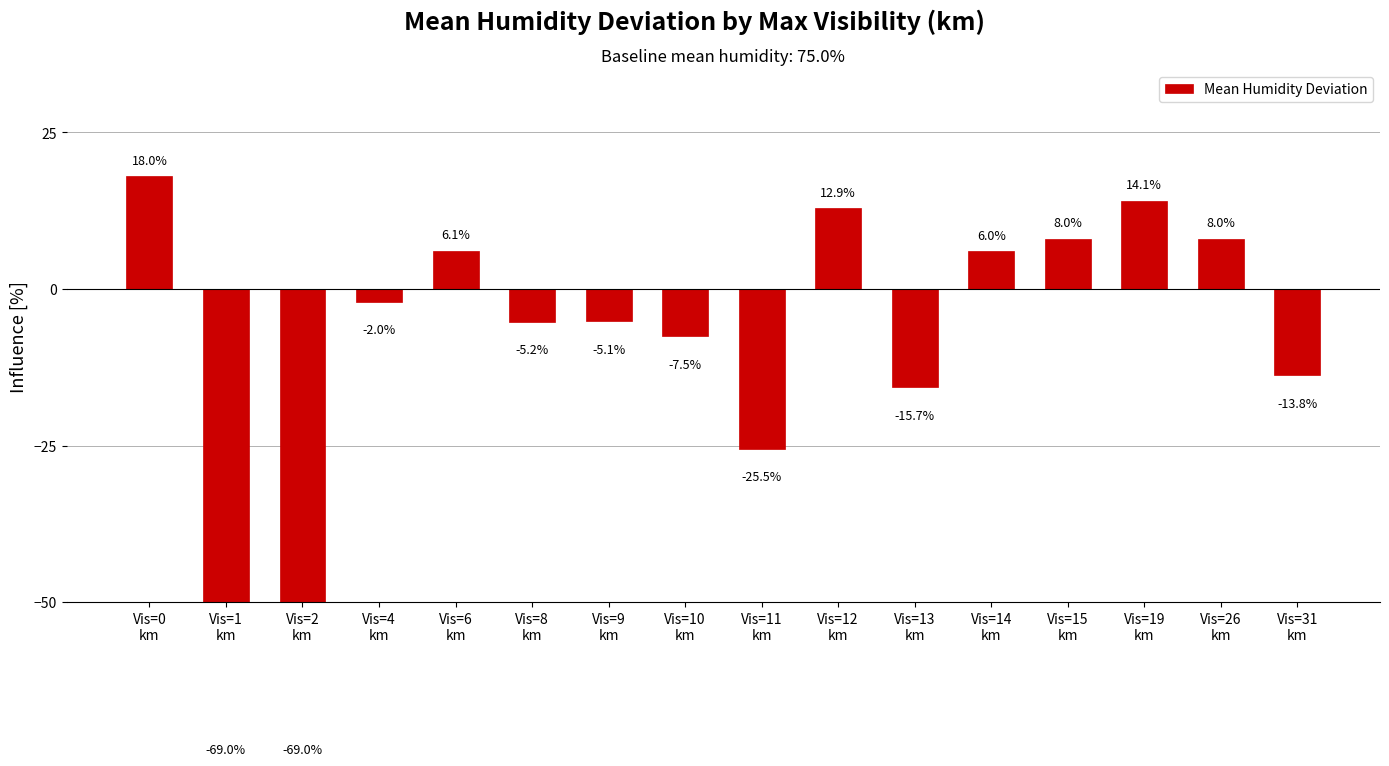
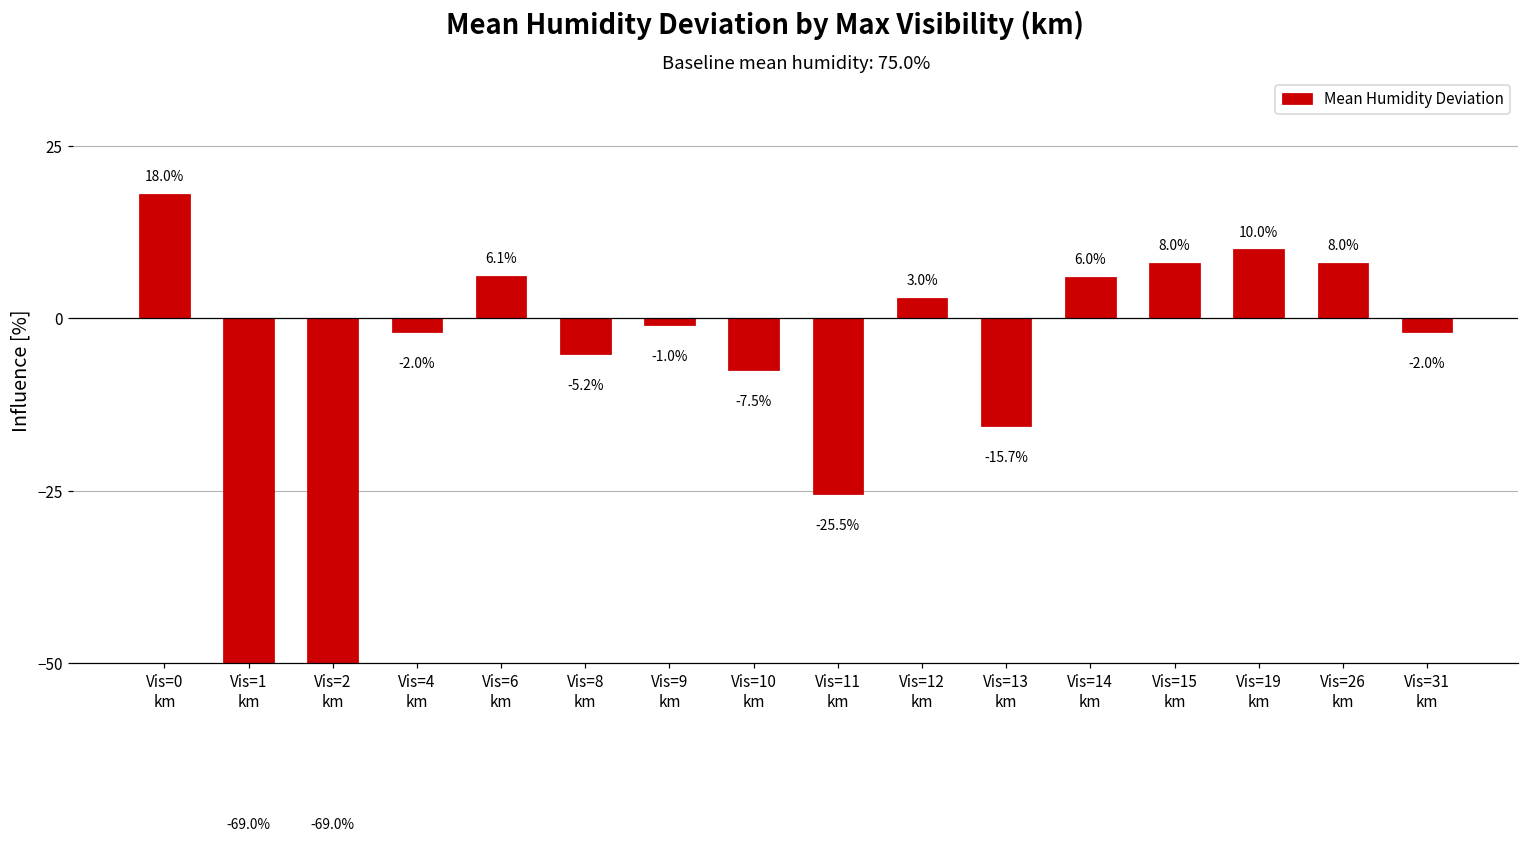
Vis=9 km: -5.1% -> -1.0%
Vis=12 km: 12.9% -> 3.0%
Vis=19 km: 14.1% -> 10.0%
Vis=31 km: -13.8% -> -2.0%
